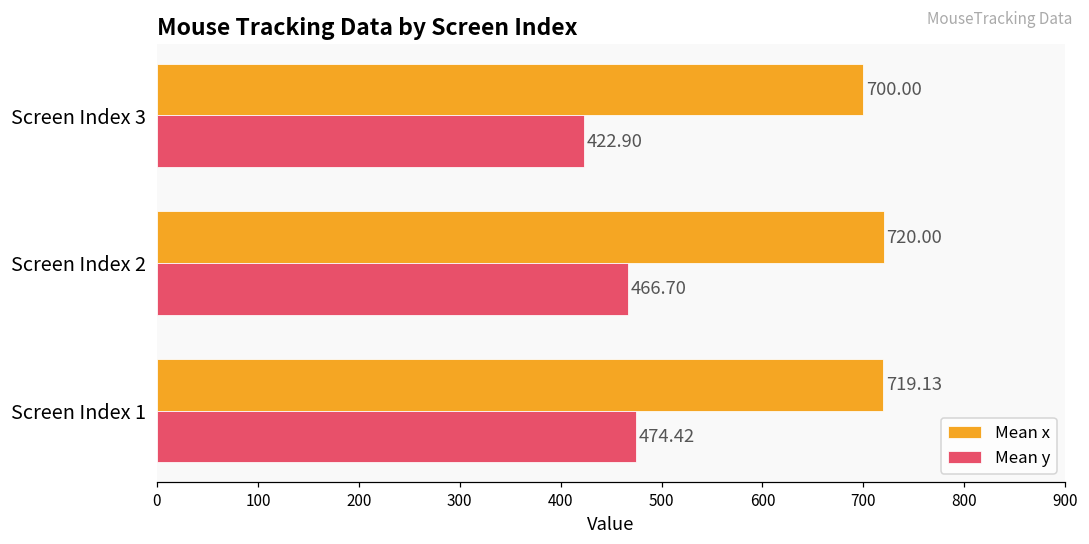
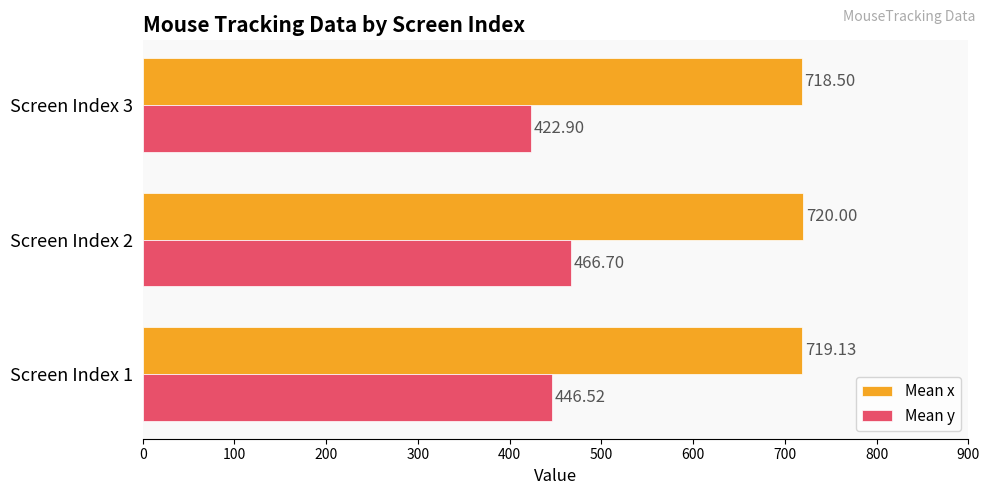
Mean x, Screen Index 3: 700.00 -> 718.50
Mean y, Screen Index 1: 474.42 -> 446.52
